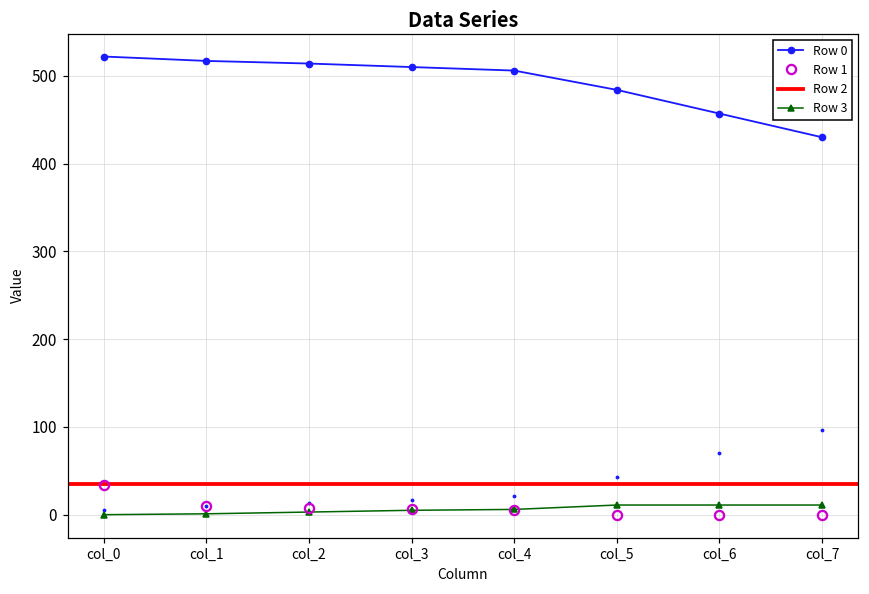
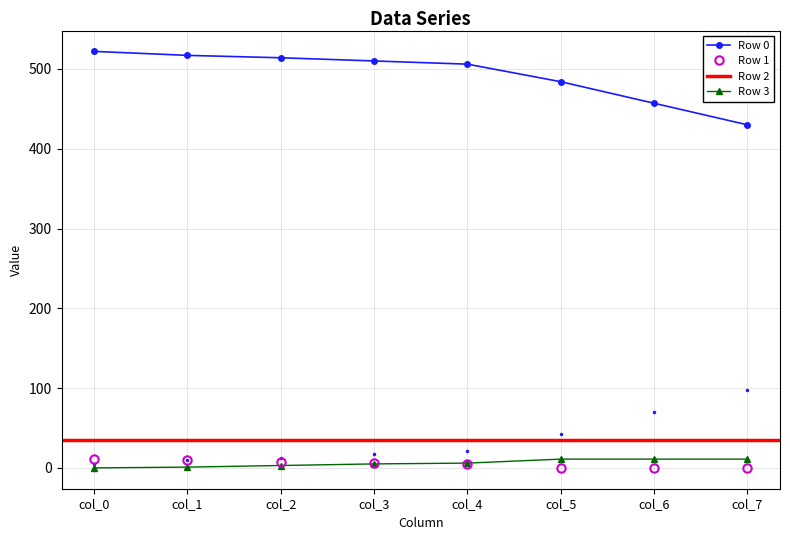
Row 1, col_0: 30 -> 10
